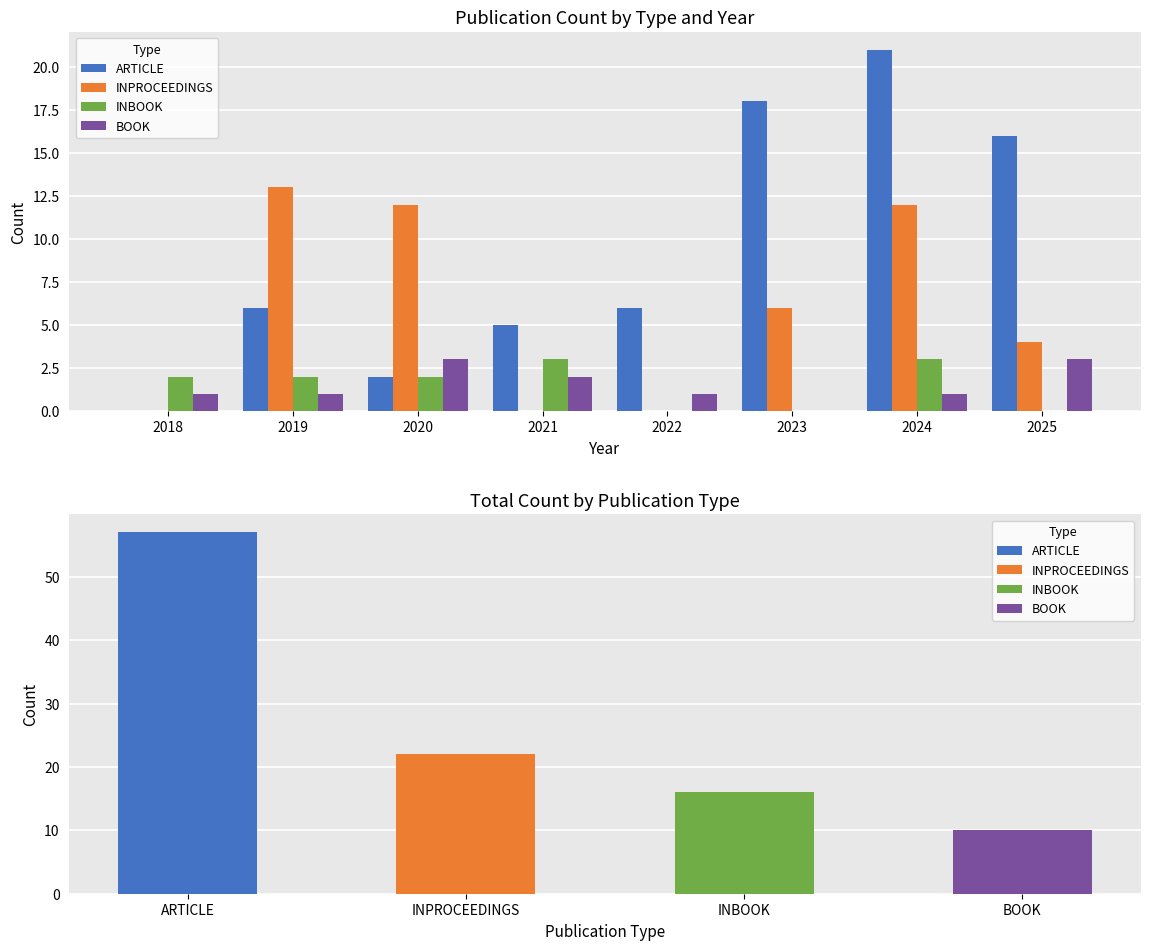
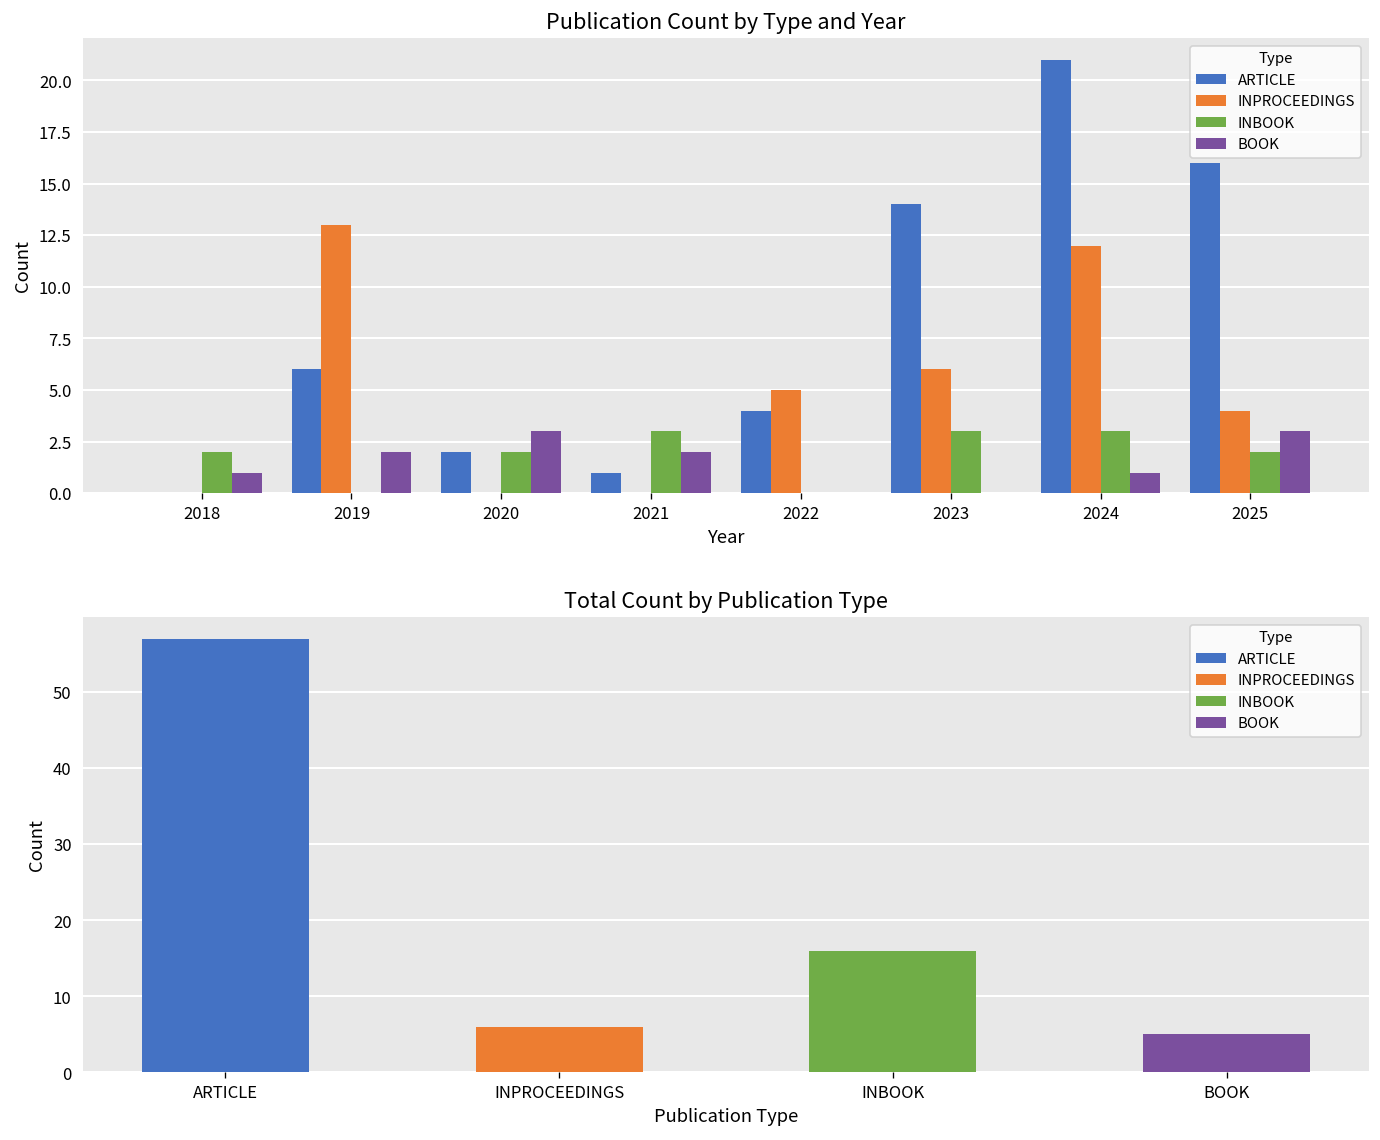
Publication Count by Type and Year, INBOOK, 2019: 2 -> 0
Publication Count by Type and Year, BOOK, 2019: 1 -> 2
Publication Count by Type and Year, INPROCEEDINGS, 2020: 12 -> 0
Publication Count by Type and Year, ARTICLE, 2021: 5 -> 1
Publication Count by Type and Year, ARTICLE, 2022: 6 -> 4
Publication Count by Type and Year, INPROCEEDINGS, 2022: 0 -> 5
Publication Count by Type and Year, BOOK, 2022: 1 -> 0
Publication Count by Type and Year, ARTICLE, 2023: 18 -> 14
Publication Count by Type and Year, INBOOK, 2023: 0 -> 3
Publication Count by Type and Year, INBOOK, 2025: 0 -> 2
Total Count by Publication Type, INPROCEEDINGS: 22 -> 6
Total Count by Publication Type, BOOK: 10 -> 5
